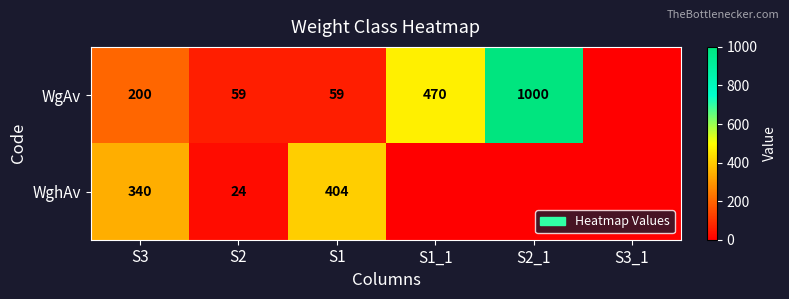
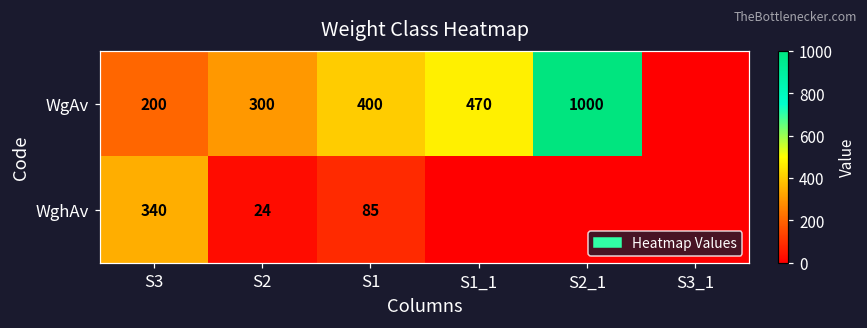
WgAv, S2: 59 -> 300
WgAv, S1: 59 -> 400
WghAv, S1: 404 -> 85
